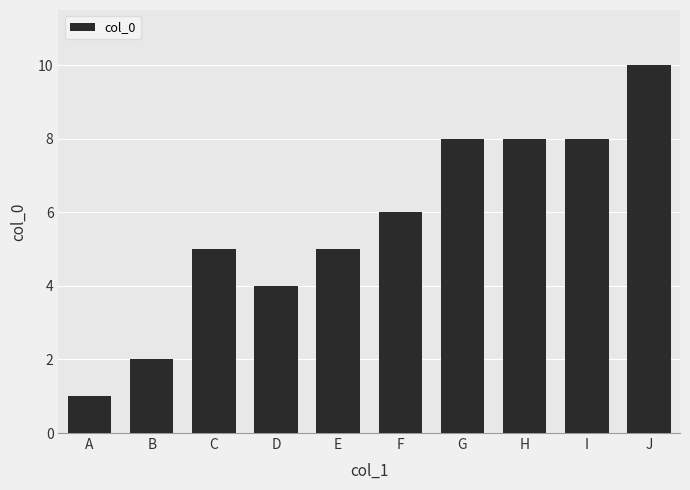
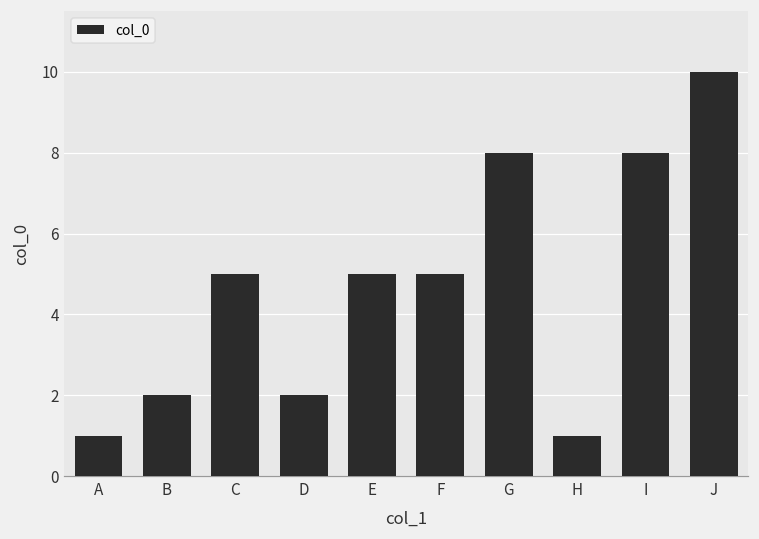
D: 4 -> 2
F: 6 -> 5
H: 8 -> 1
